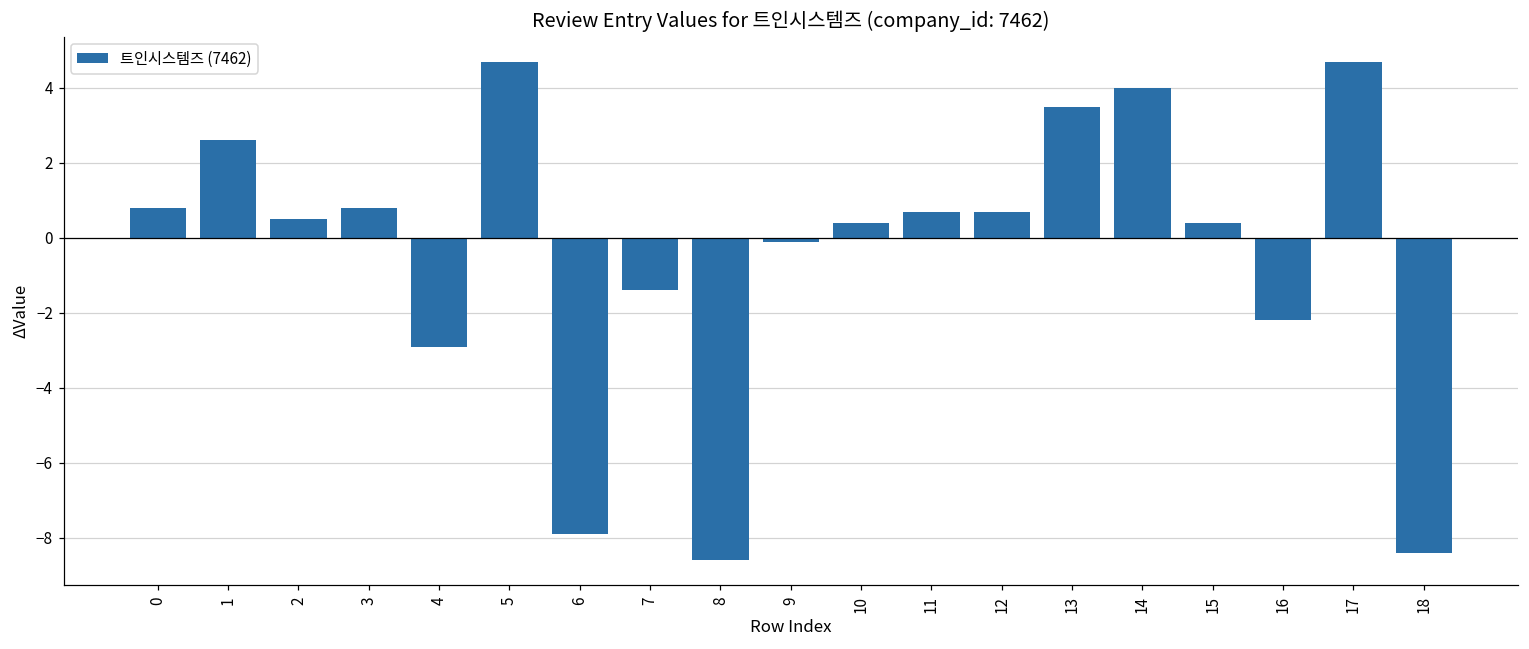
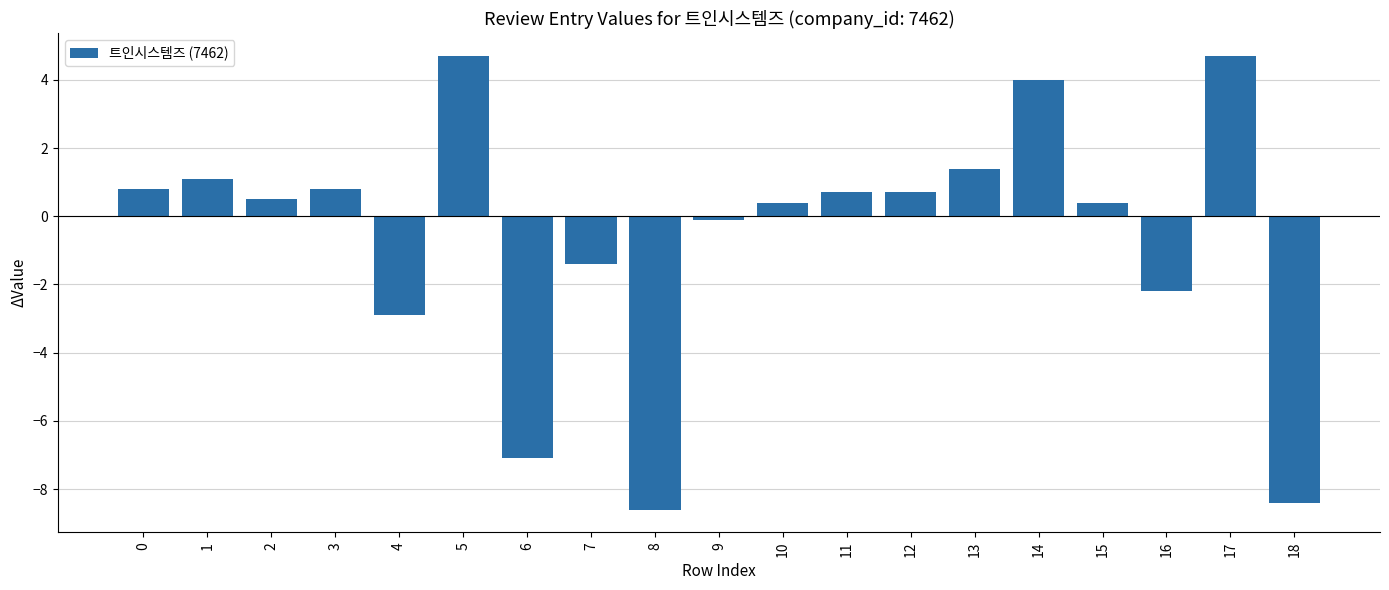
1: 2.6 -> 1.1
6: -7.9 -> -7.1
13: 3.5 -> 1.4
